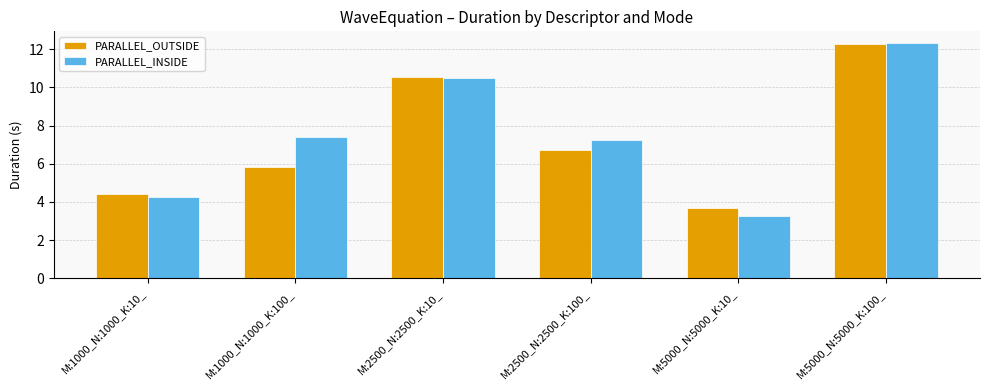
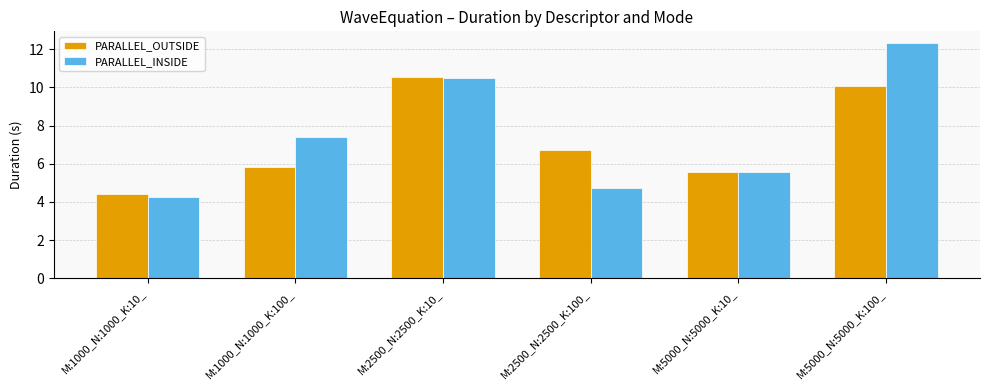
PARALLEL_INSIDE, M:2500_N:2500_K:100_: 7.2 -> 4.7
PARALLEL_OUTSIDE, M:5000_N:5000_K:10_: 3.7 -> 5.6
PARALLEL_INSIDE, M:5000_N:5000_K:10_: 3.2 -> 5.6
PARALLEL_OUTSIDE, M:5000_N:5000_K:100_: 12.3 -> 10.1
